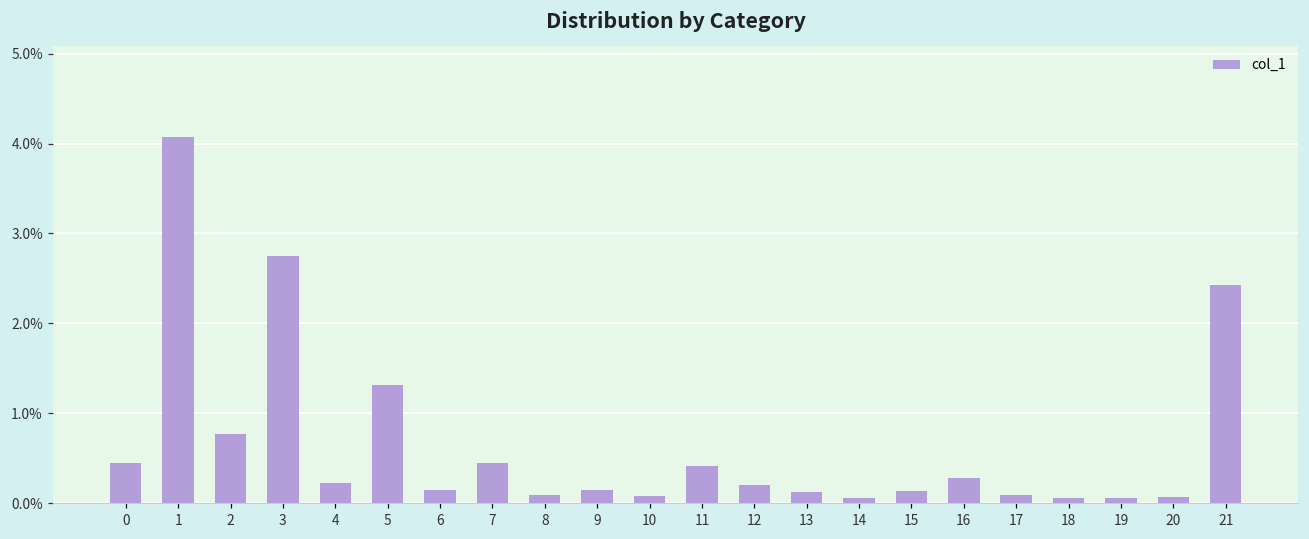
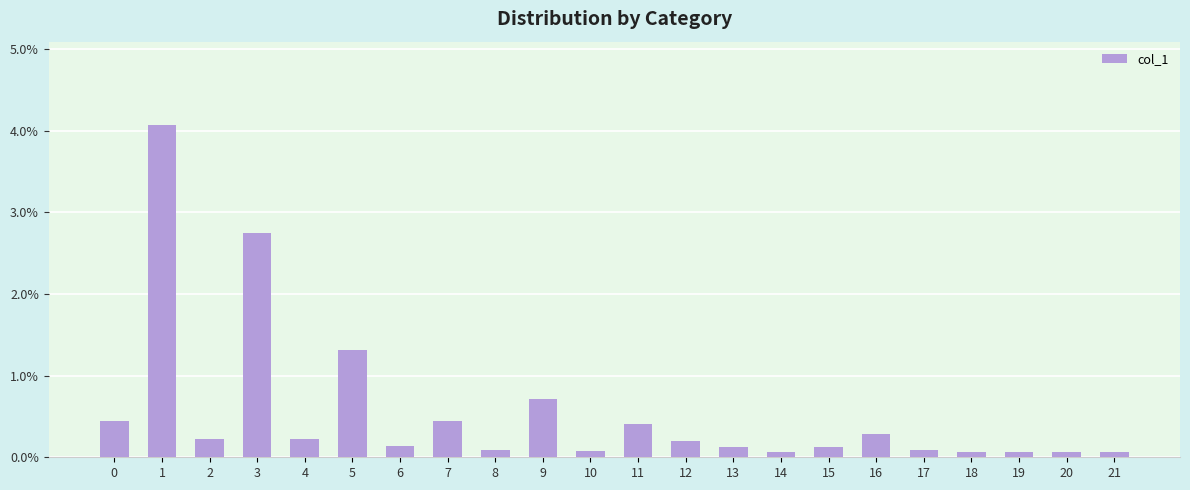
2: 0.8% -> 0.2%
9: 0.1% -> 0.7%
21: 2.4% -> 0.1%
